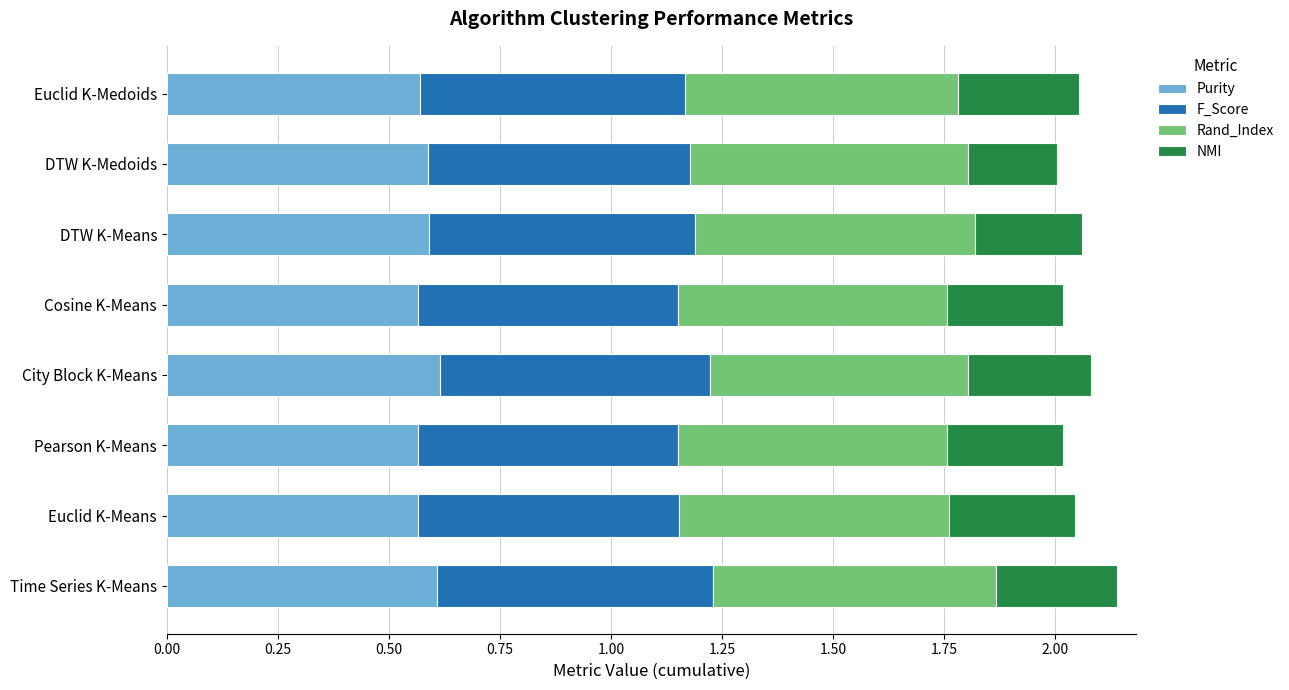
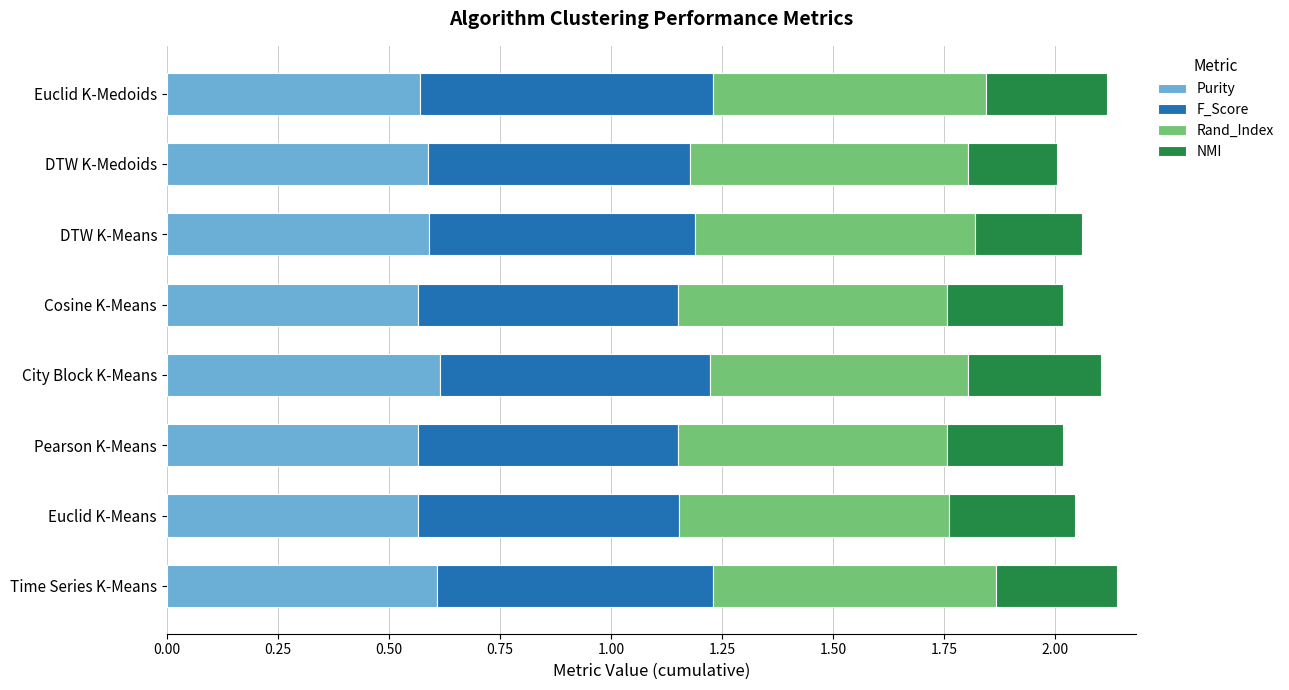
F_Score, Euclid K-Medoids: 0.60 -> 0.66
NMI, City Block K-Means: 0.28 -> 0.30
